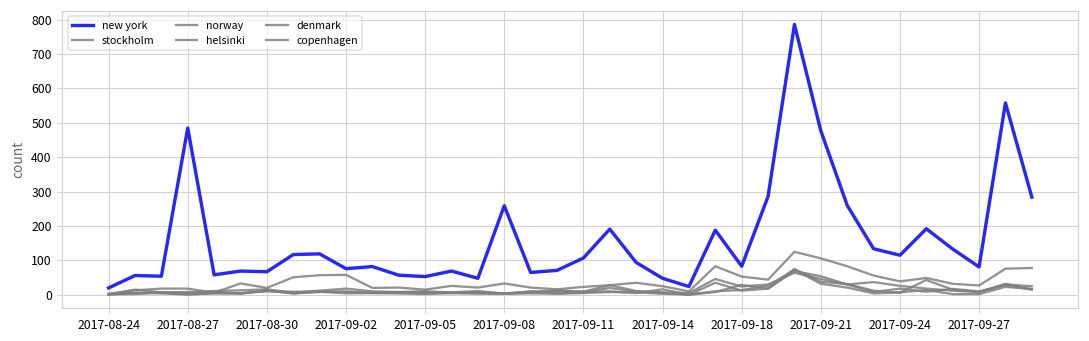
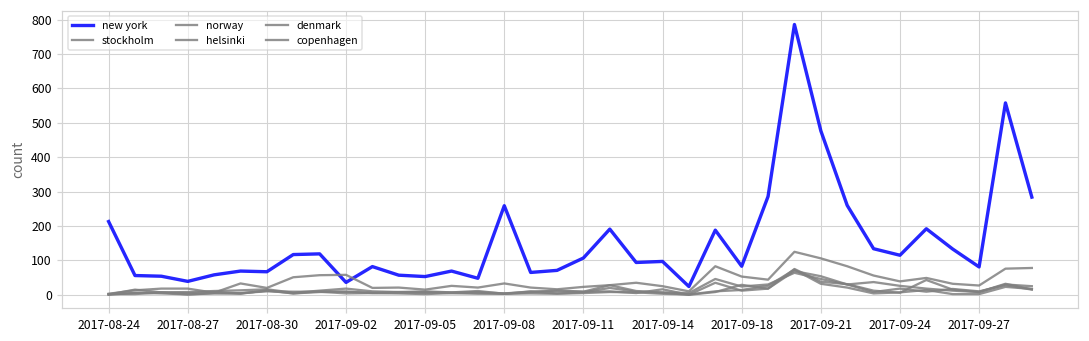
new york, 2017-08-24: 20 -> 210
new york, 2017-08-27: 490 -> 40
new york, 2017-09-02: 80 -> 40
new york, 2017-09-14: 50 -> 100
